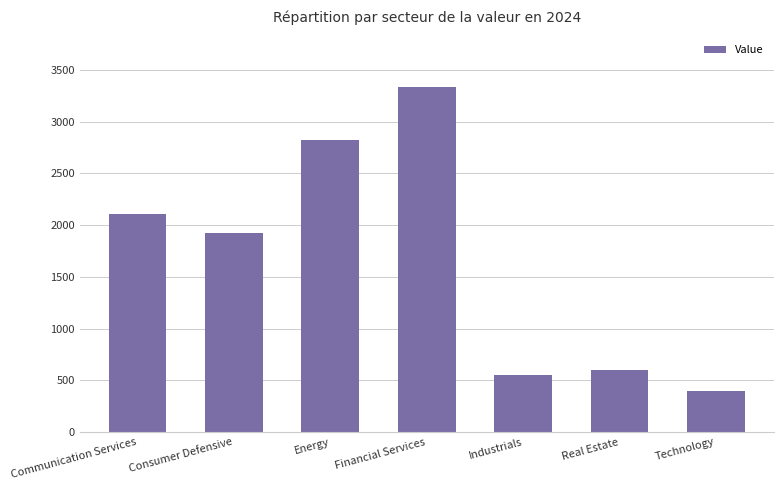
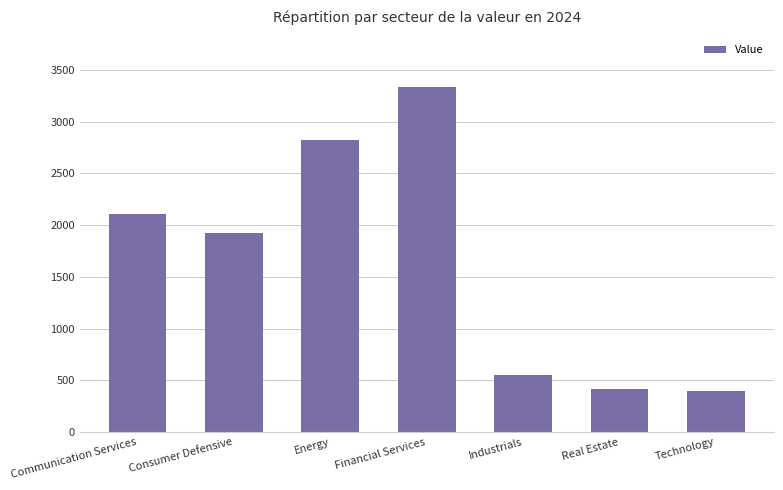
Real Estate: 600 -> 420
